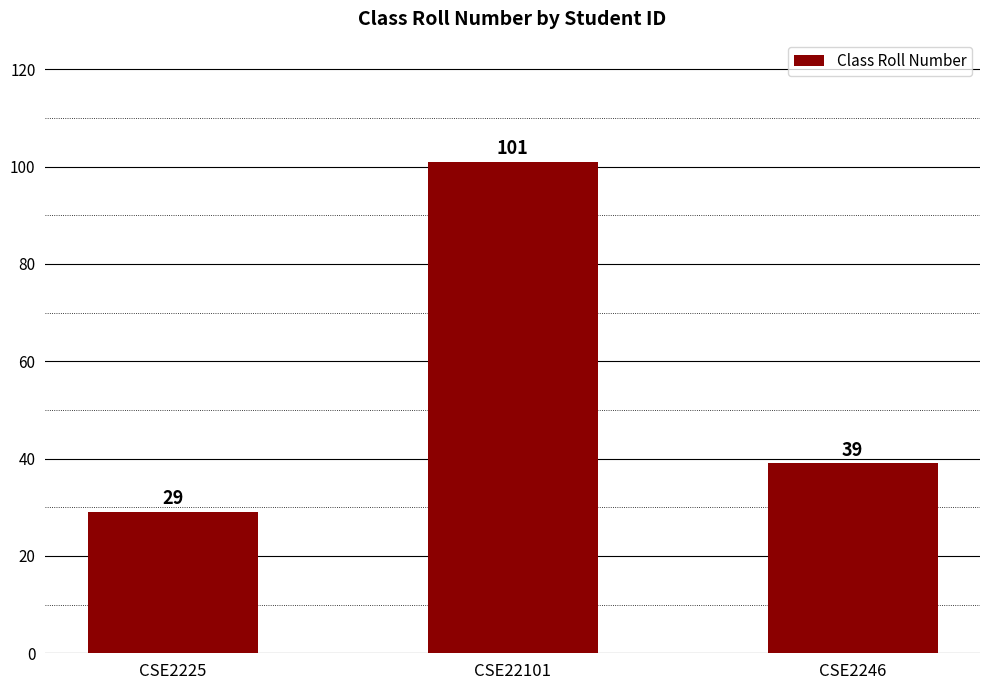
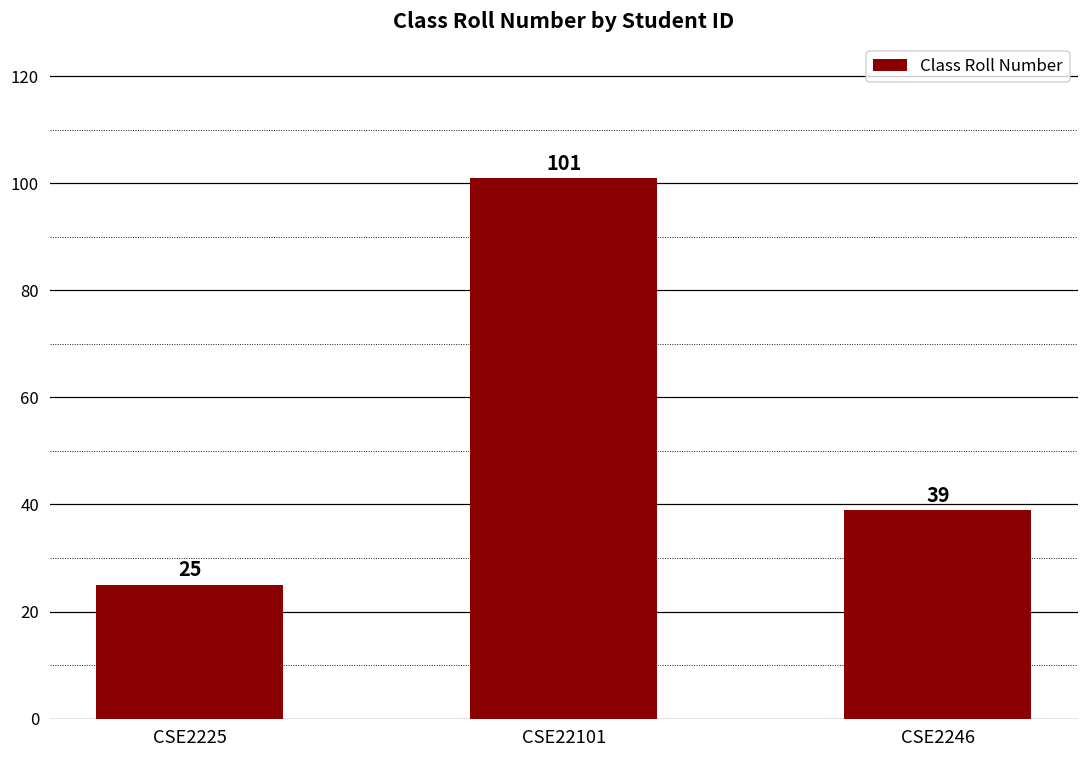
CSE2225: 29 -> 25
